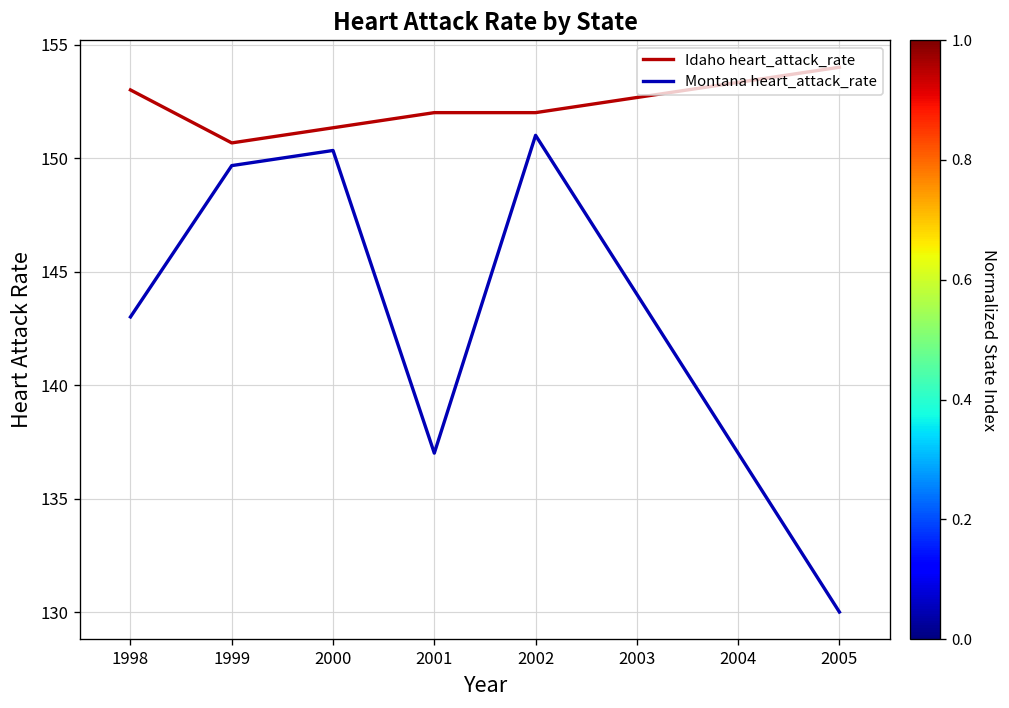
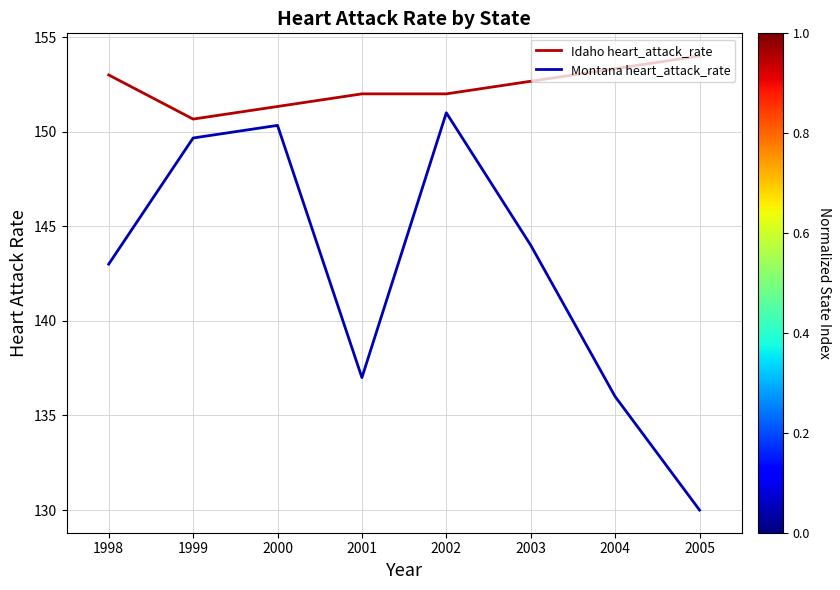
Montana heart_attack_rate, 2004: 137 -> 136
